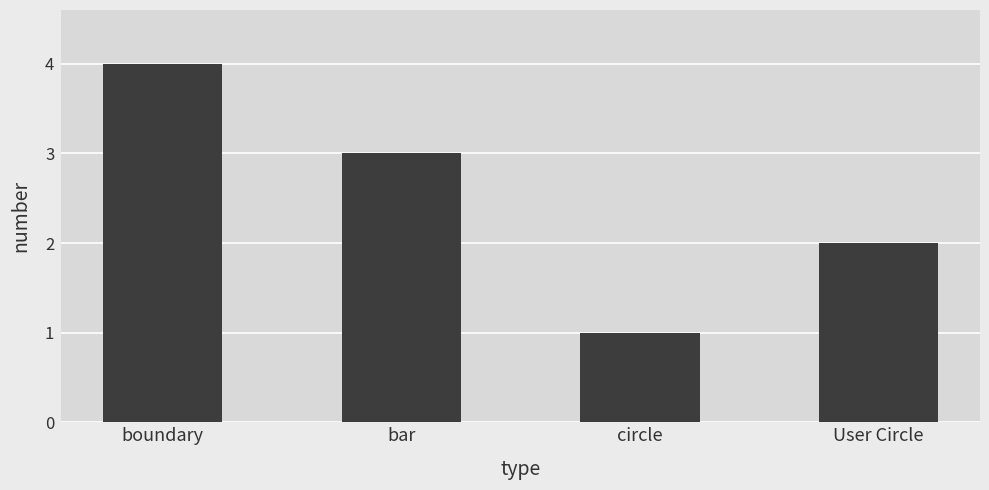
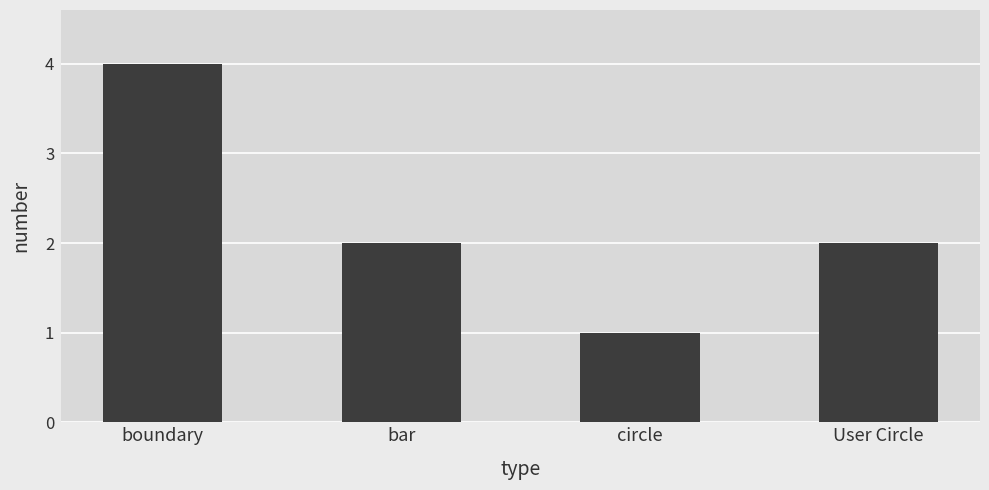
bar: 3 -> 2
